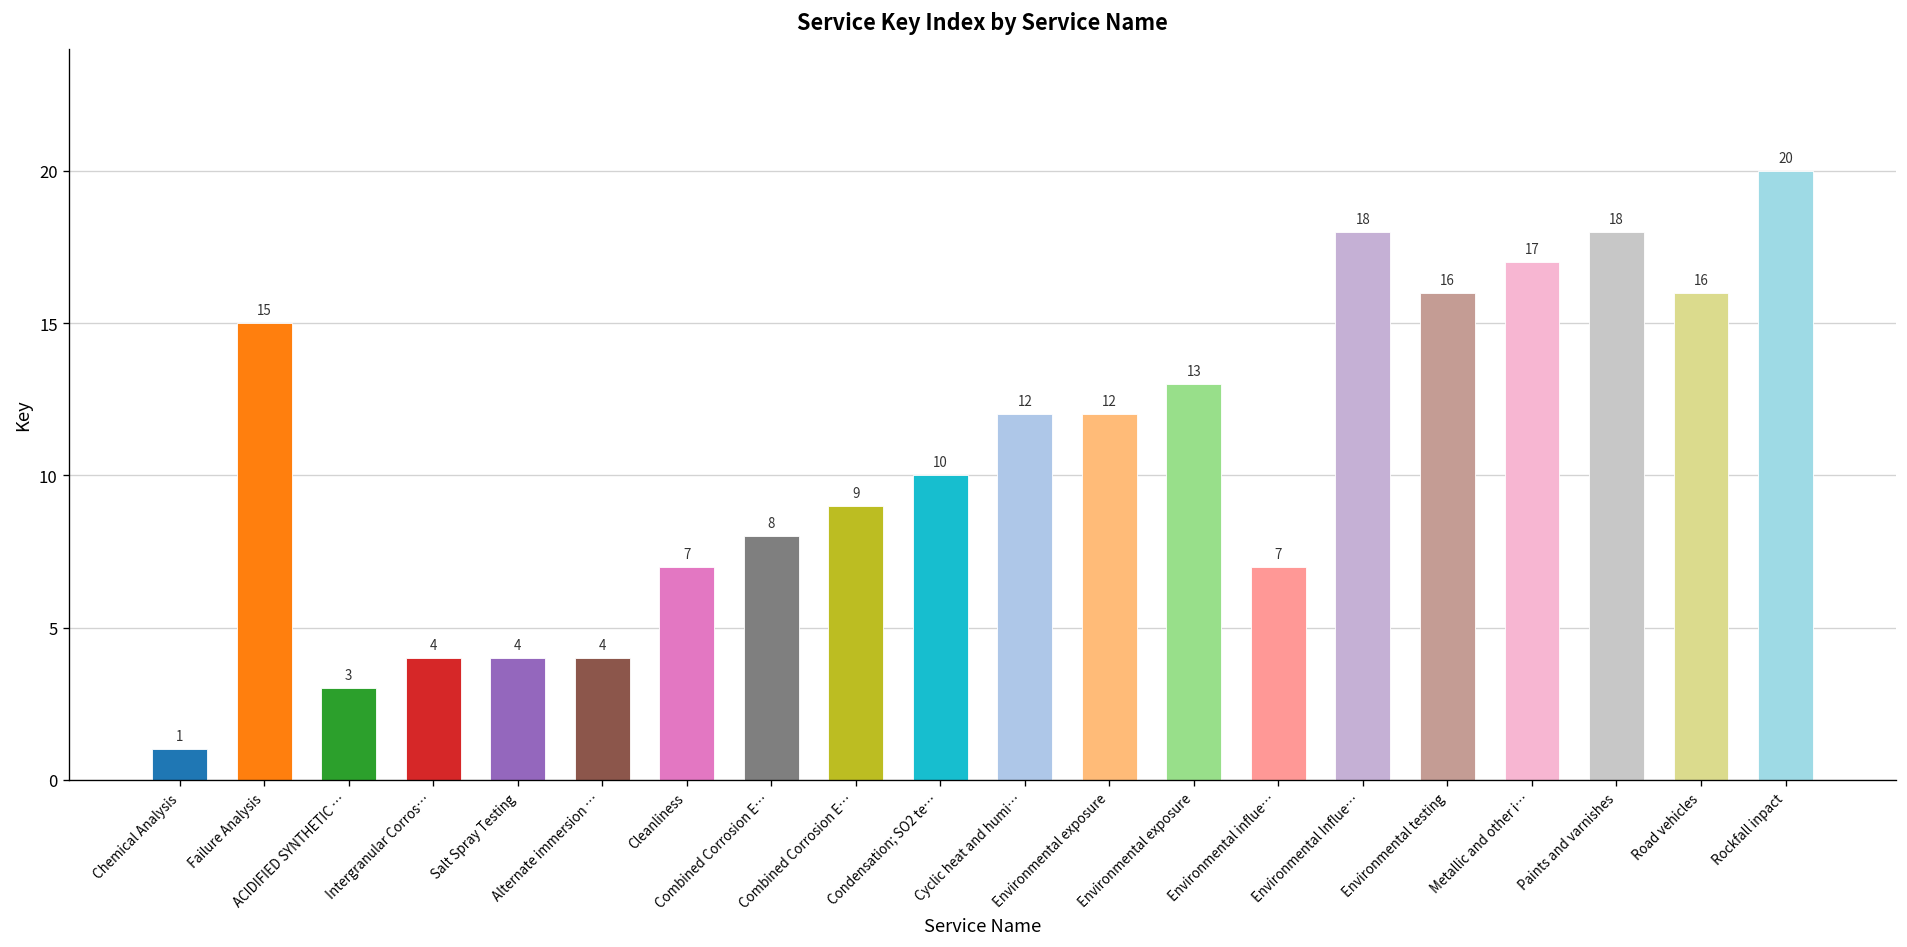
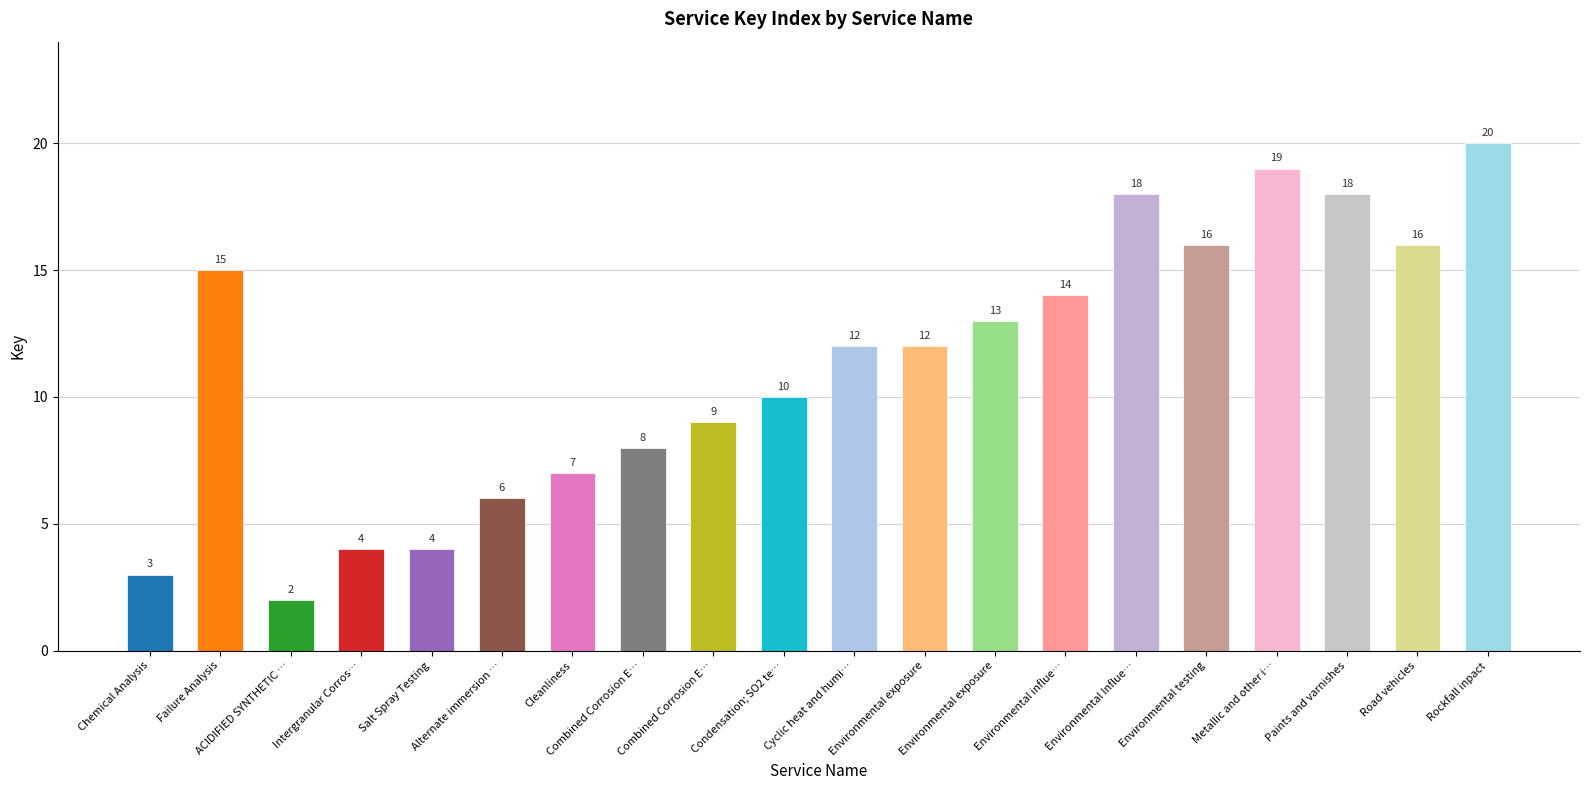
Chemical Analysis: 1 -> 3
ACIDIFIED SYNTHETIC …: 3 -> 2
Alternate immersion …: 4 -> 6
Environmental influe…: 7 -> 14
Metallic and other i…: 17 -> 19
